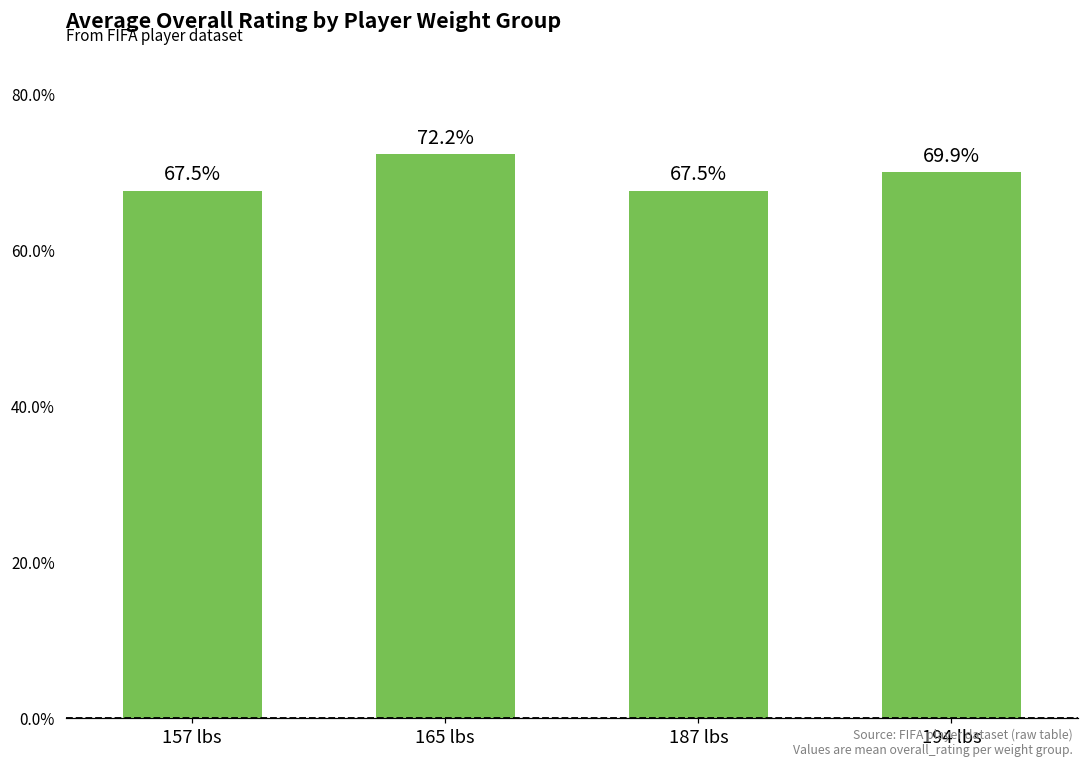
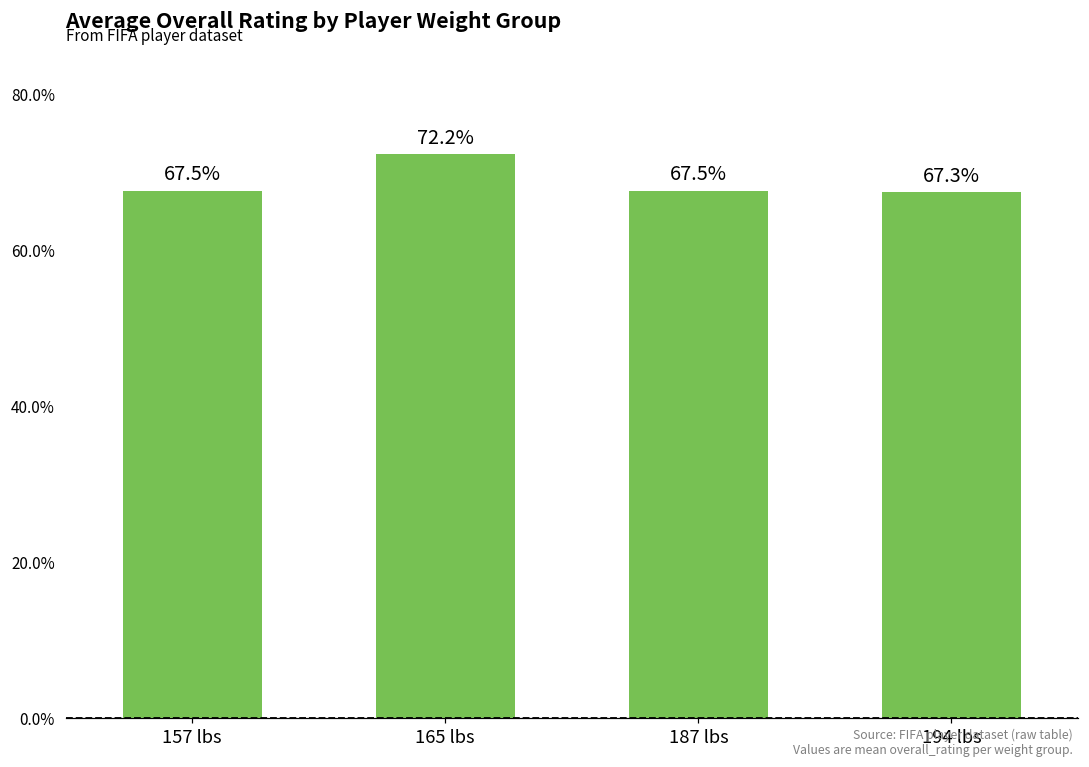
194 lbs: 69.9% -> 67.3%
